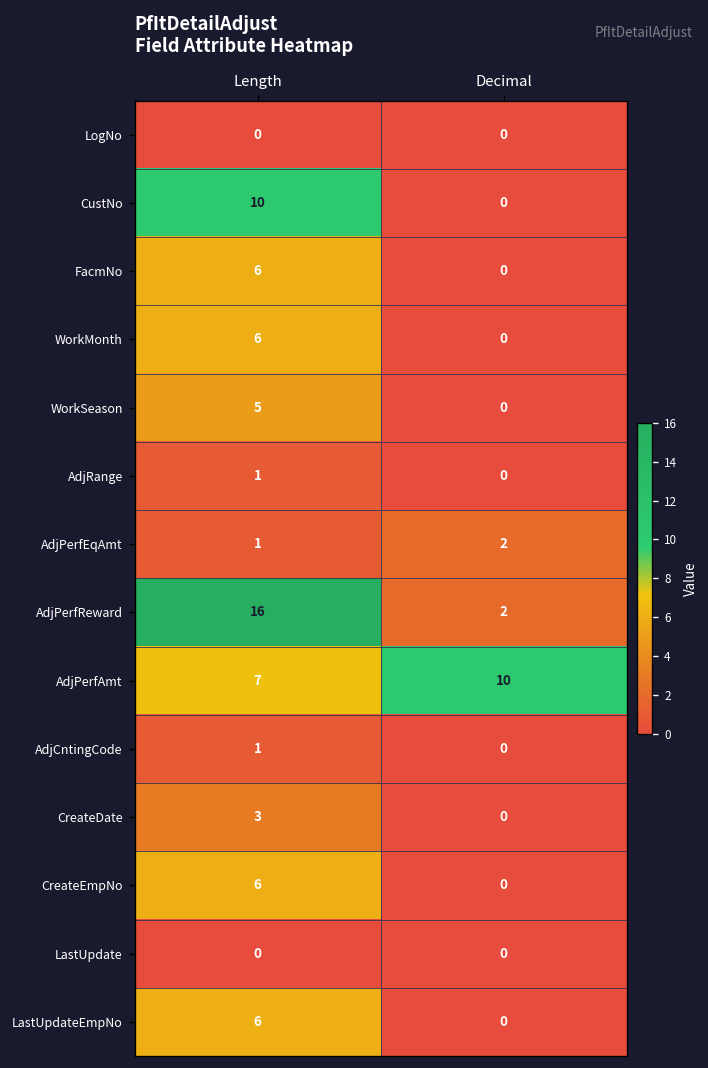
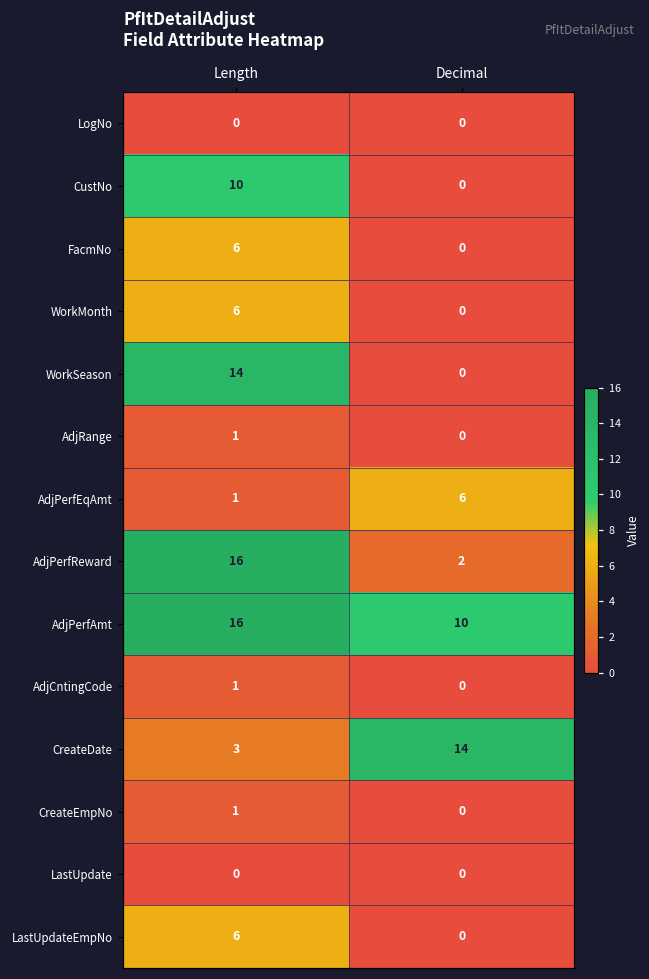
WorkSeason, Length: 5 -> 14
AdjPerfEqAmt, Decimal: 2 -> 6
AdjPerfAmt, Length: 7 -> 16
CreateDate, Decimal: 0 -> 14
CreateEmpNo, Length: 6 -> 1
